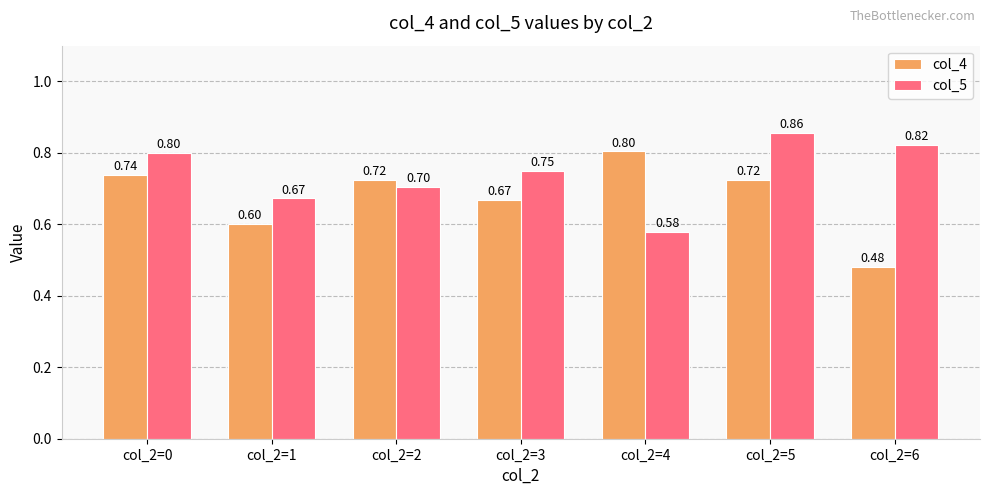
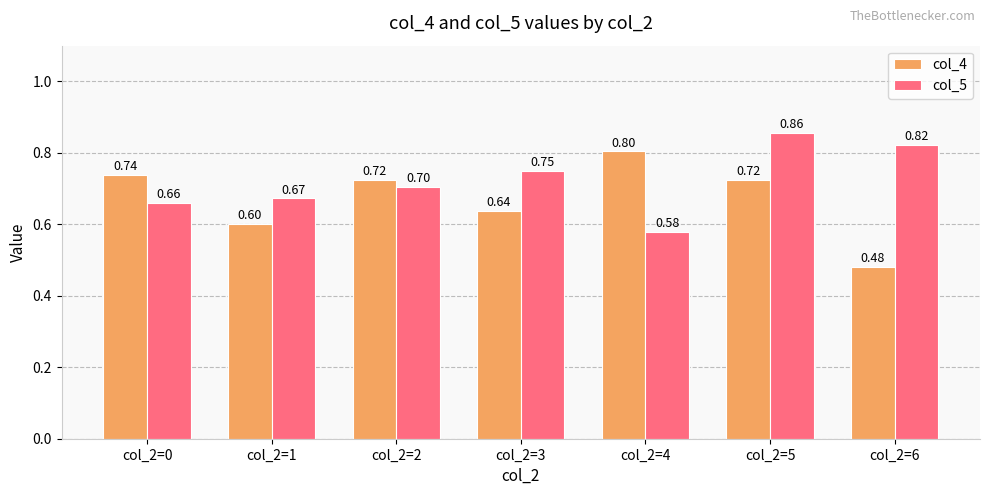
col_5, col_2=0: 0.80 -> 0.66
col_4, col_2=3: 0.67 -> 0.64
